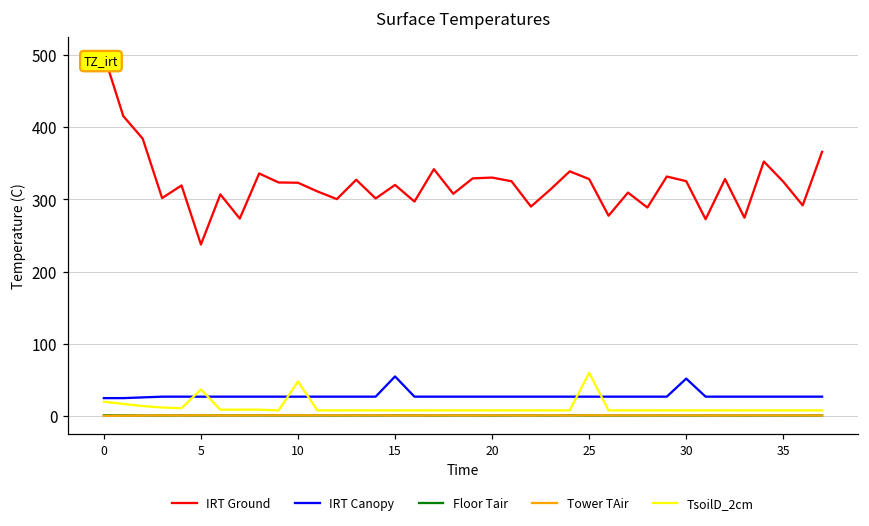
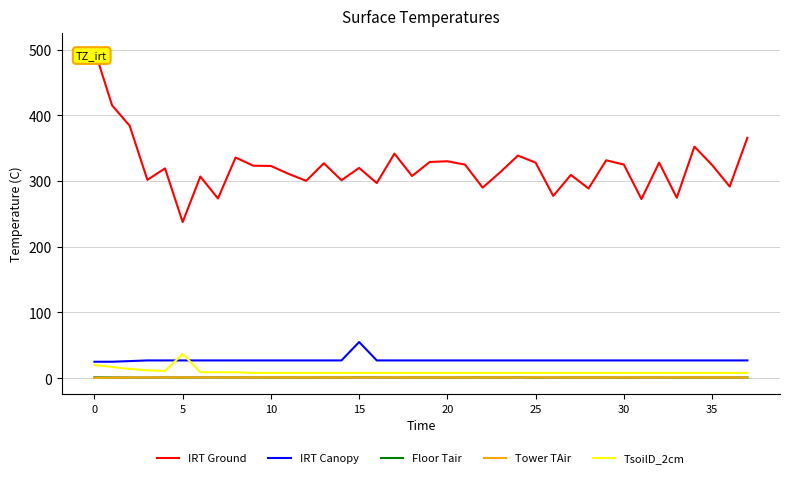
TsoilD_2cm, 10: 50 -> 10
TsoilD_2cm, 25: 60 -> 10
IRT Canopy, 30: 50 -> 30
